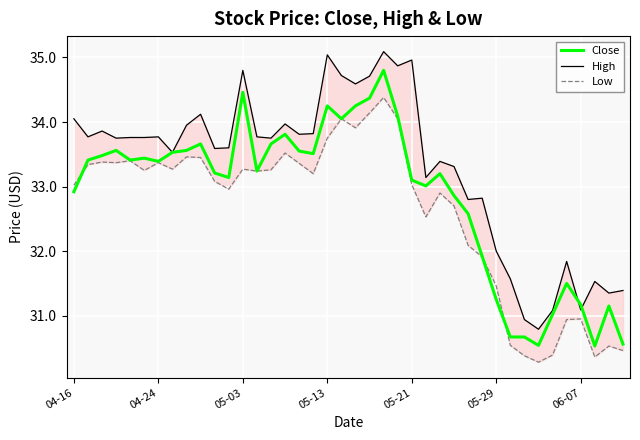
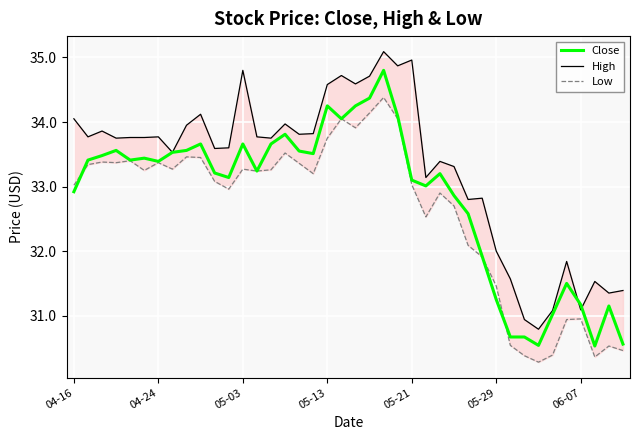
Close, 05-03: 34.5 -> 33.7
High, 05-13: 35.0 -> 34.6
